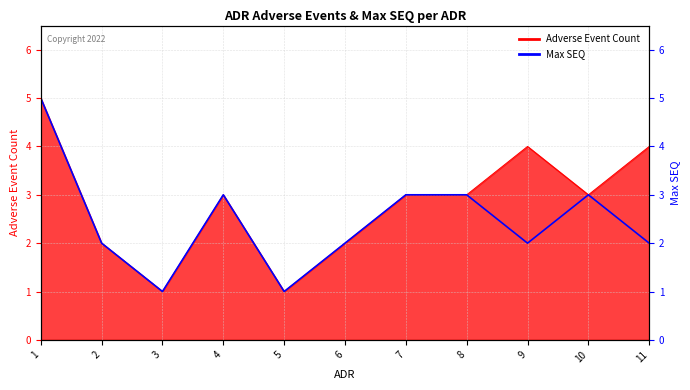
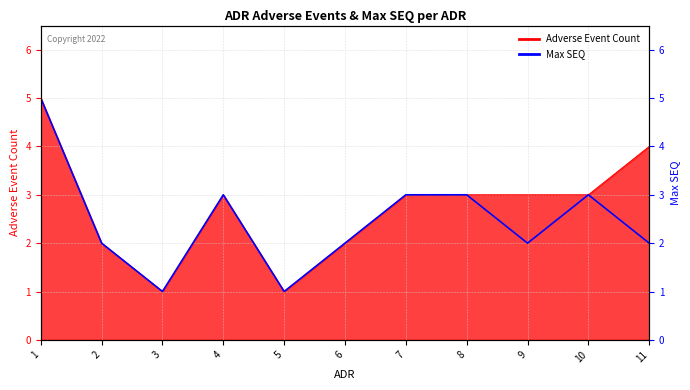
Adverse Event Count, 9: 4 -> 3
